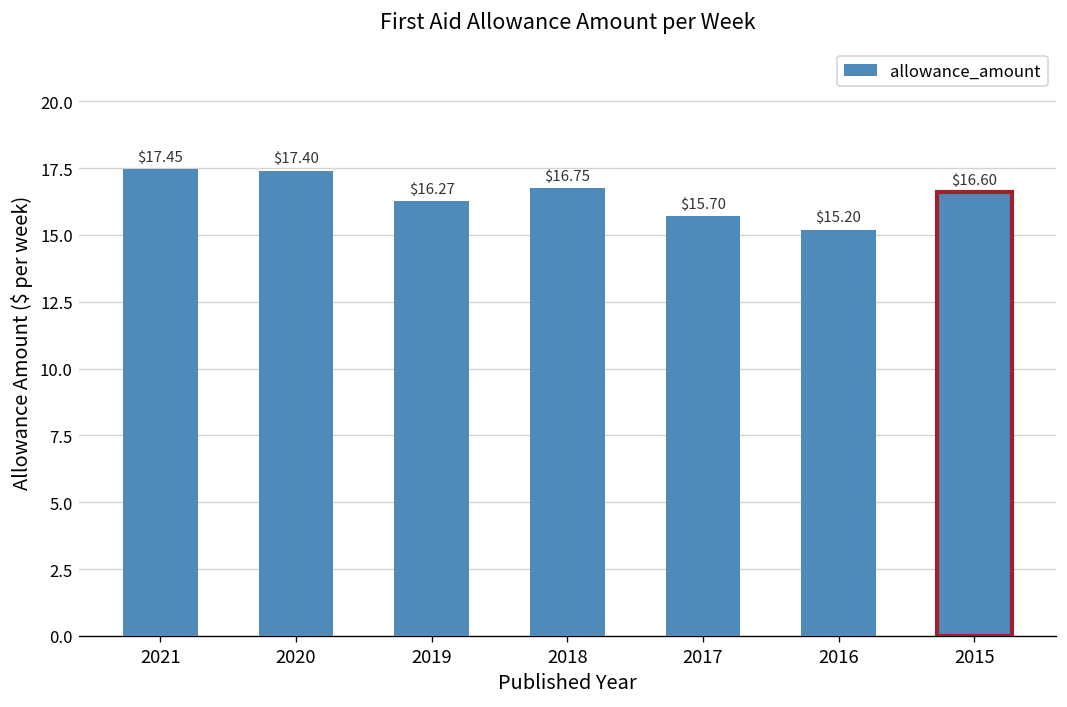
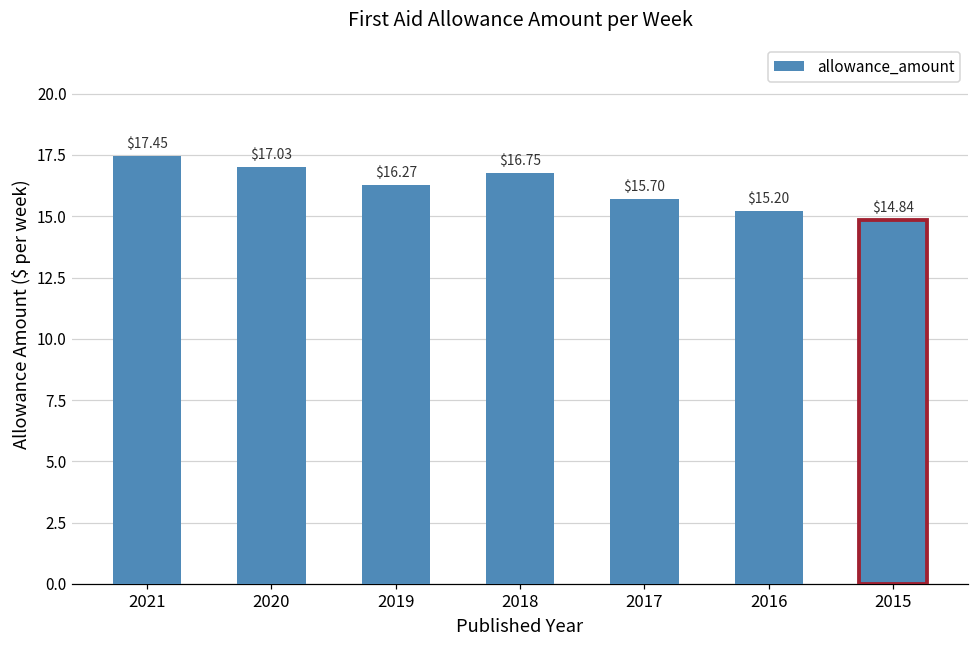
2020: $17.40 -> $17.03
2015: $16.60 -> $14.84
